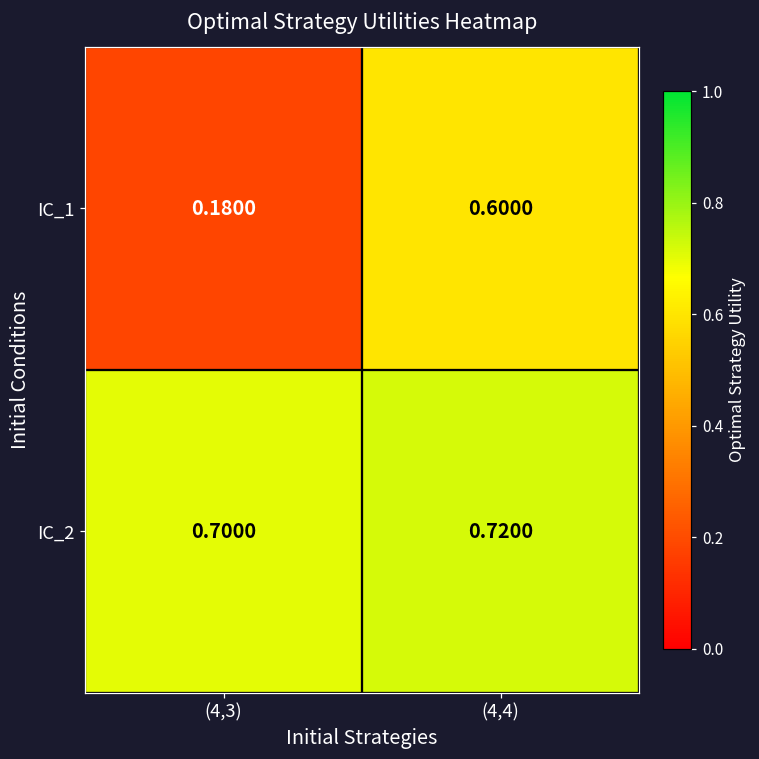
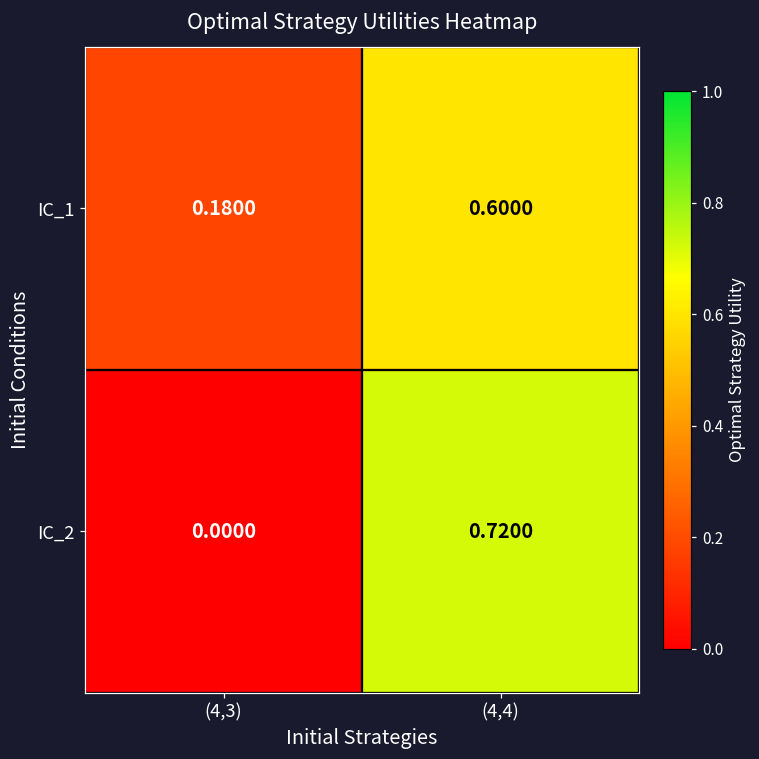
IC_2, (4,3): 0.7000 -> 0.0000
